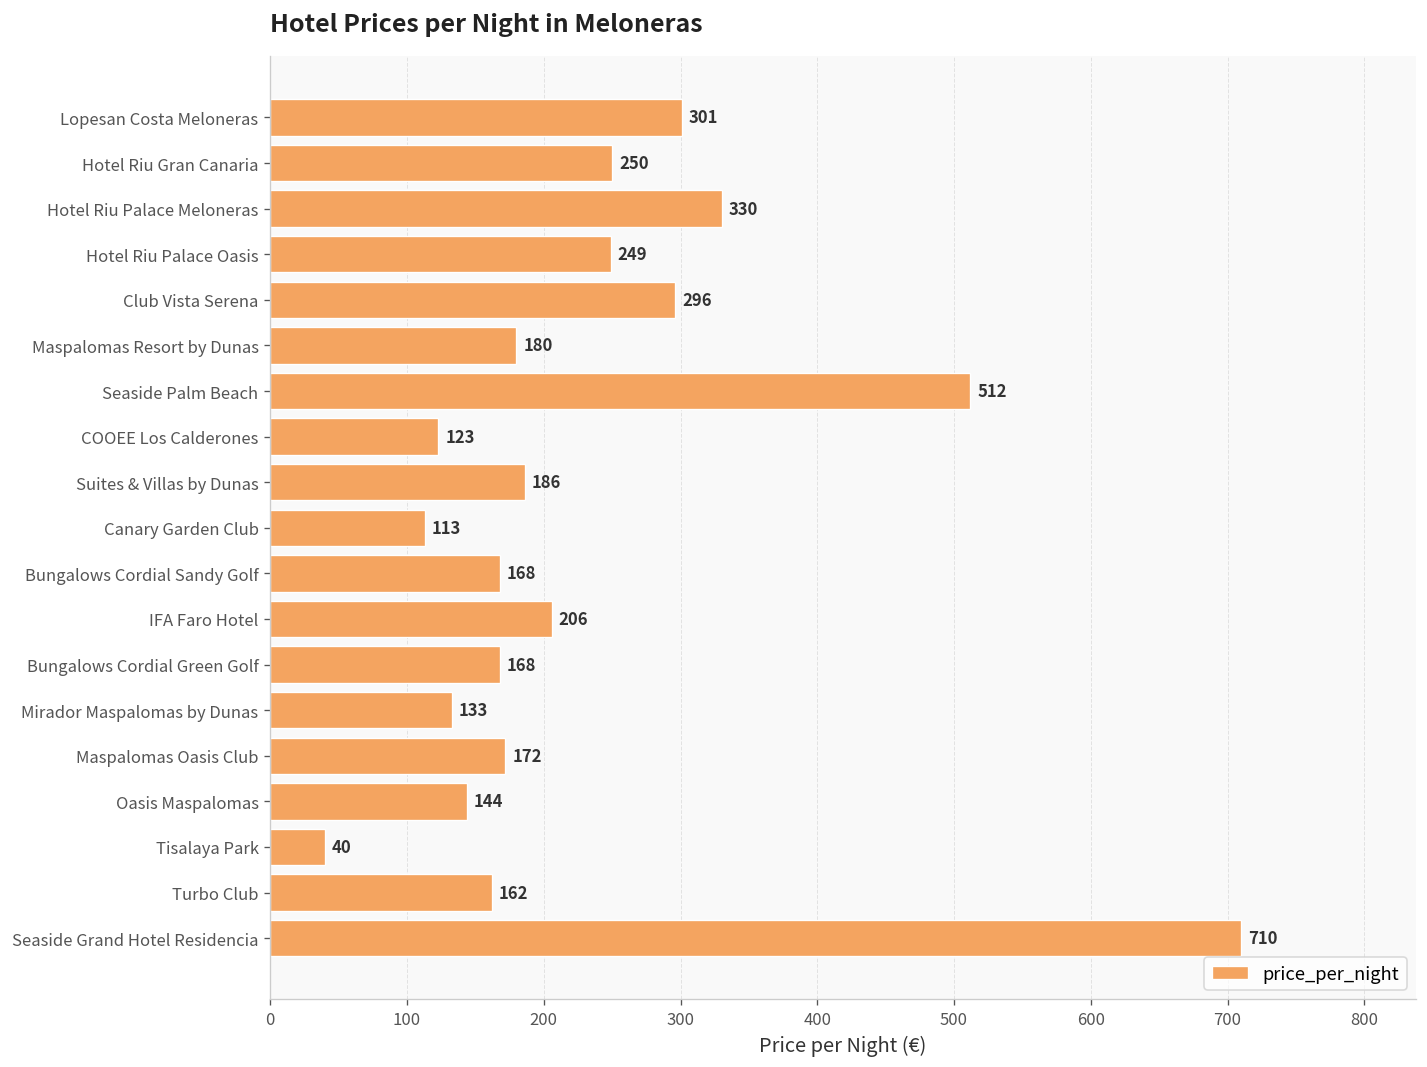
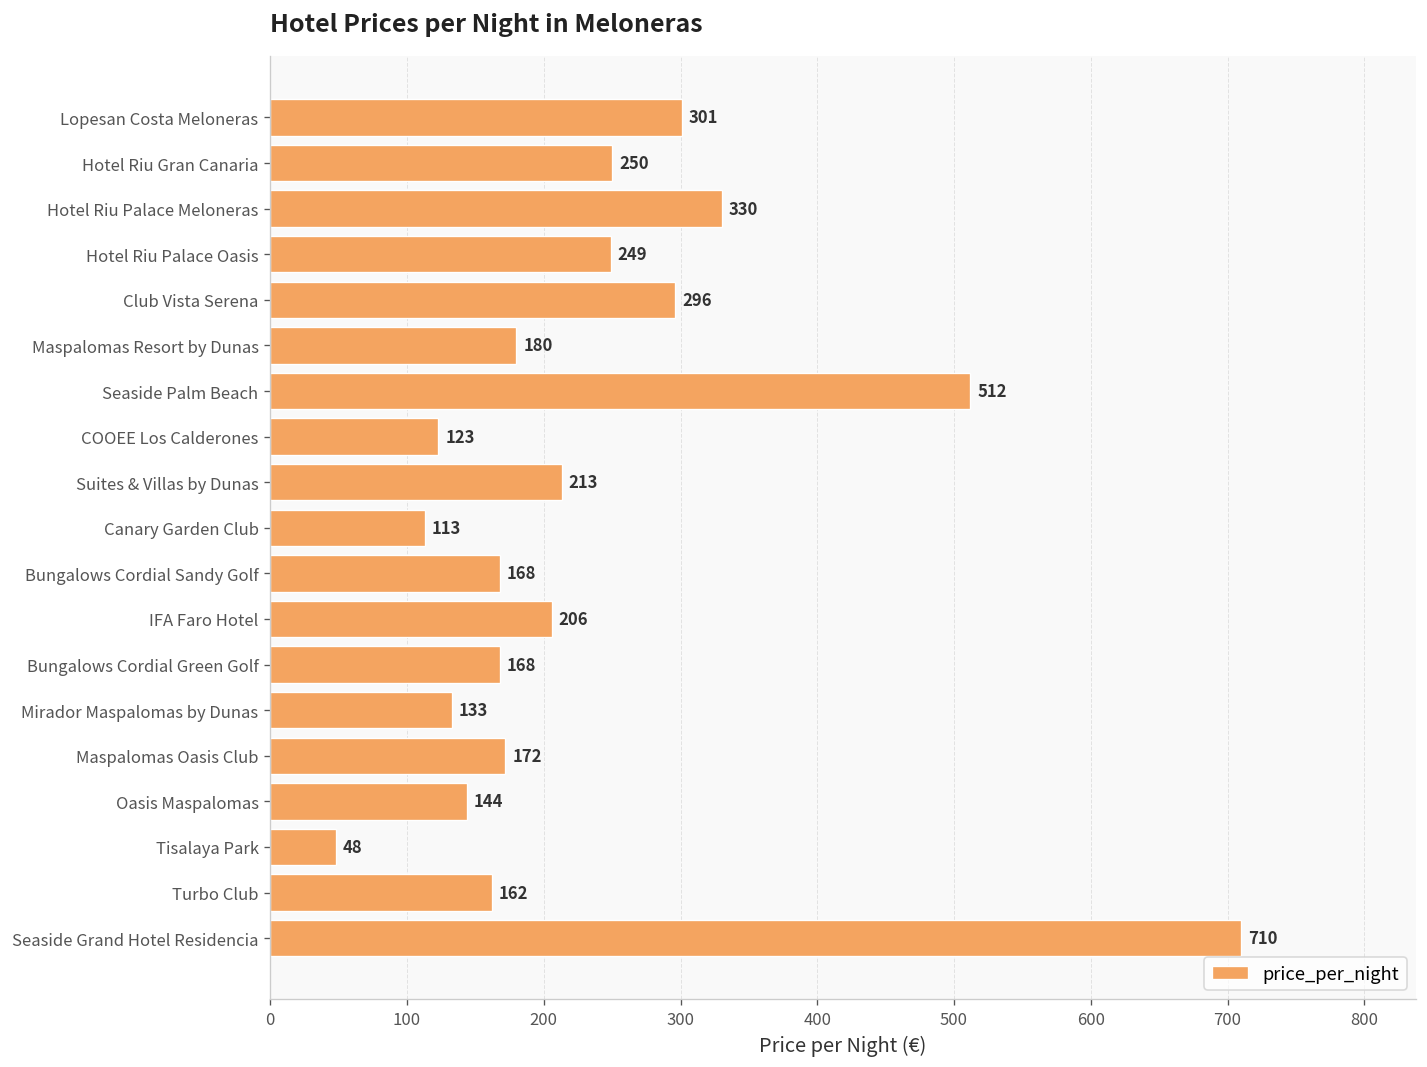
Suites & Villas by Dunas: 186 -> 213
Tisalaya Park: 40 -> 48
